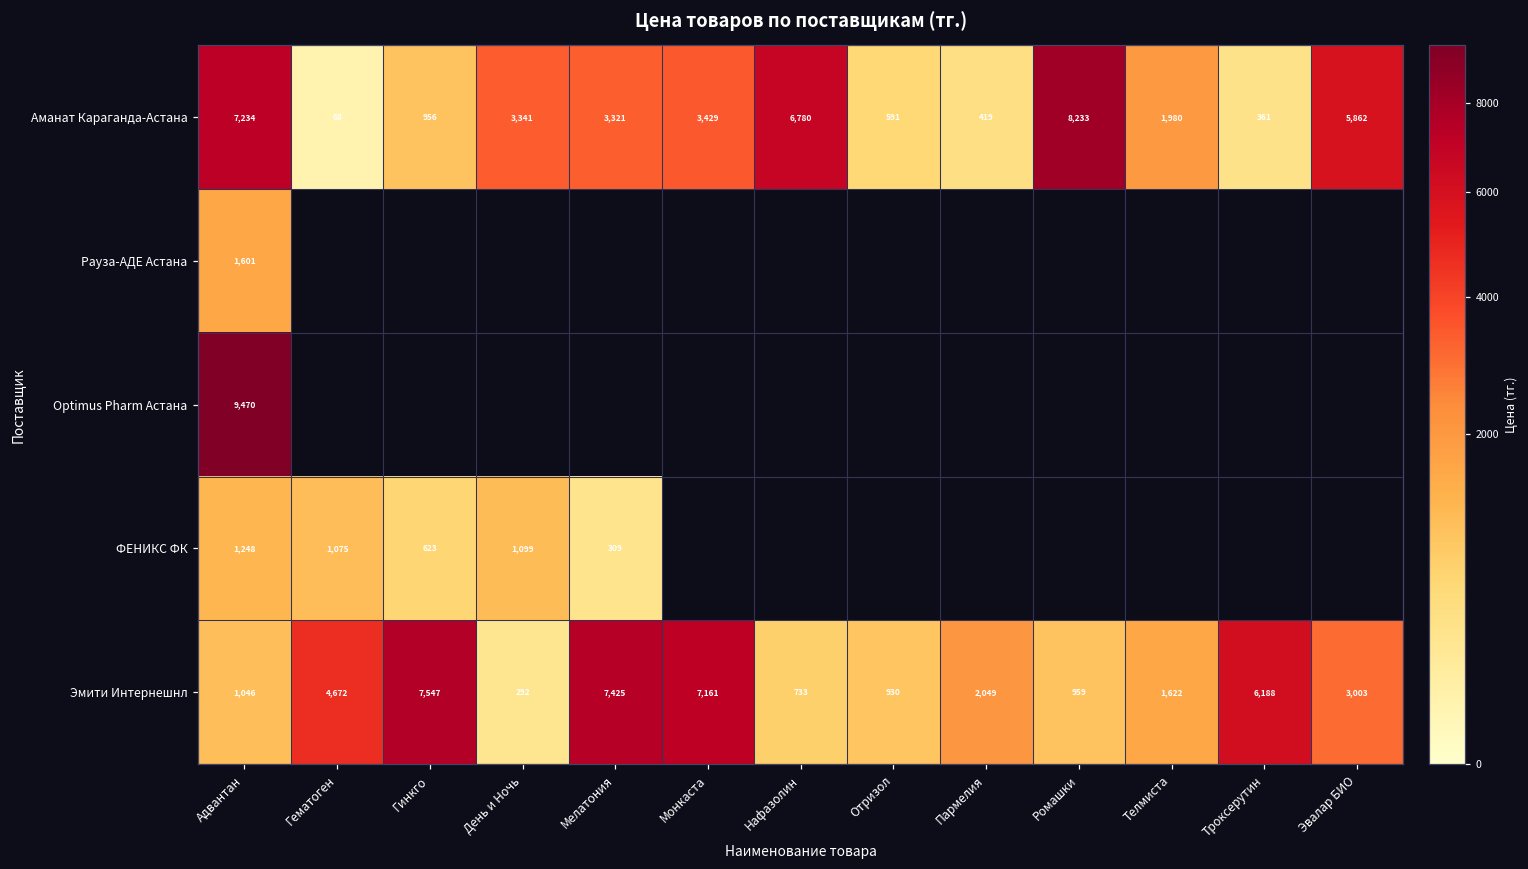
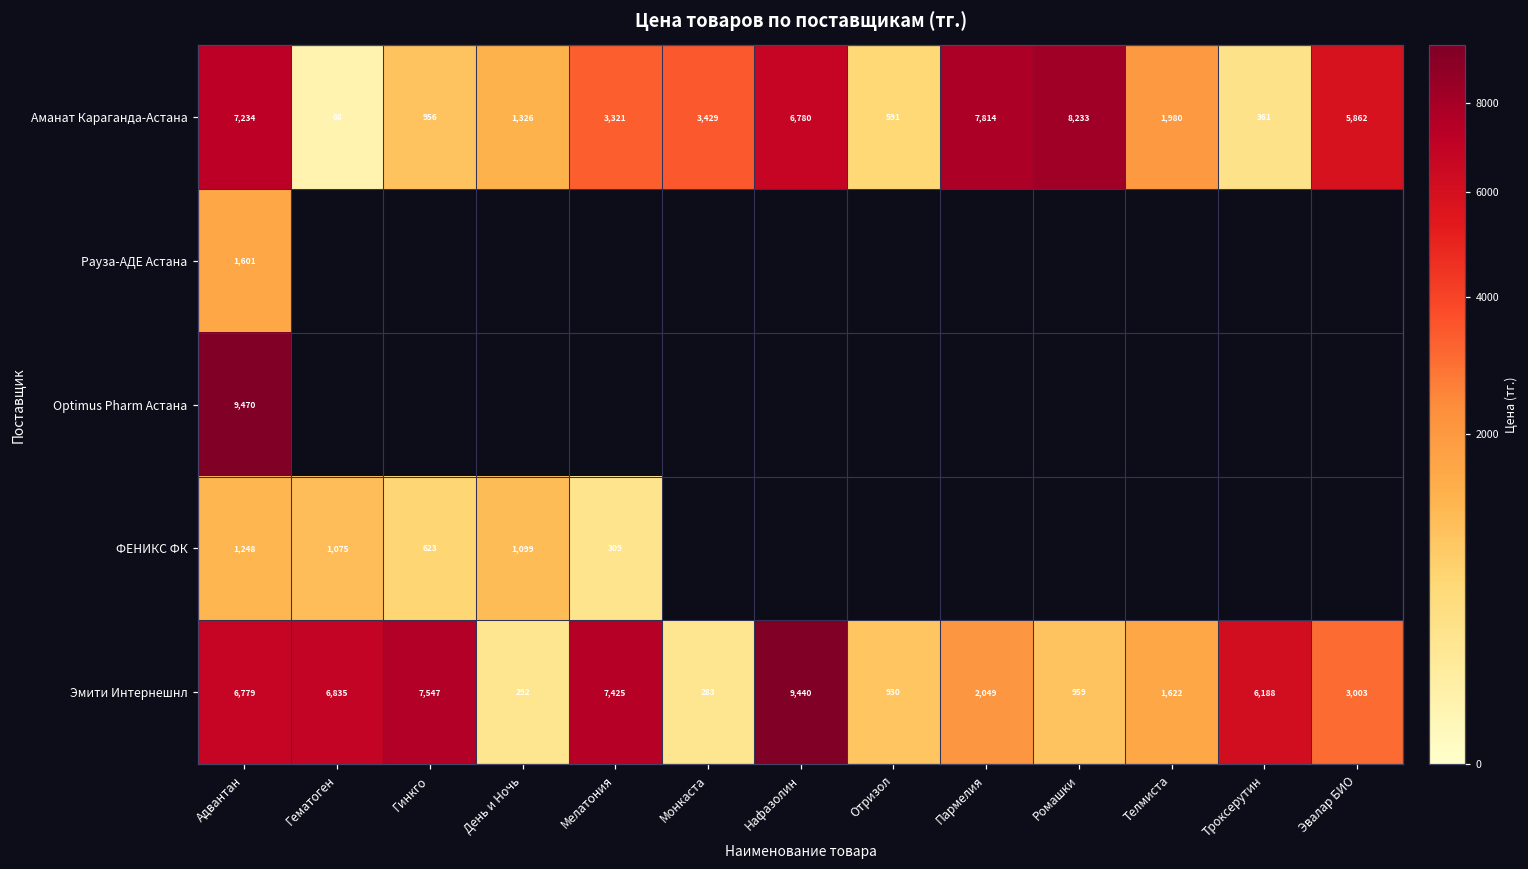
Аманат Караганда-Астана, День и Ночь: 3,341 -> 1,326
Аманат Караганда-Астана, Пармелия: 419 -> 7,814
Эмити Интернешнл, Адвантан: 1,046 -> 6,779
Эмити Интернешнл, Гематоген: 4,672 -> 6,835
Эмити Интернешнл, Монкаста: 7,161 -> 283
Эмити Интернешнл, Нафазолин: 733 -> 9,440
